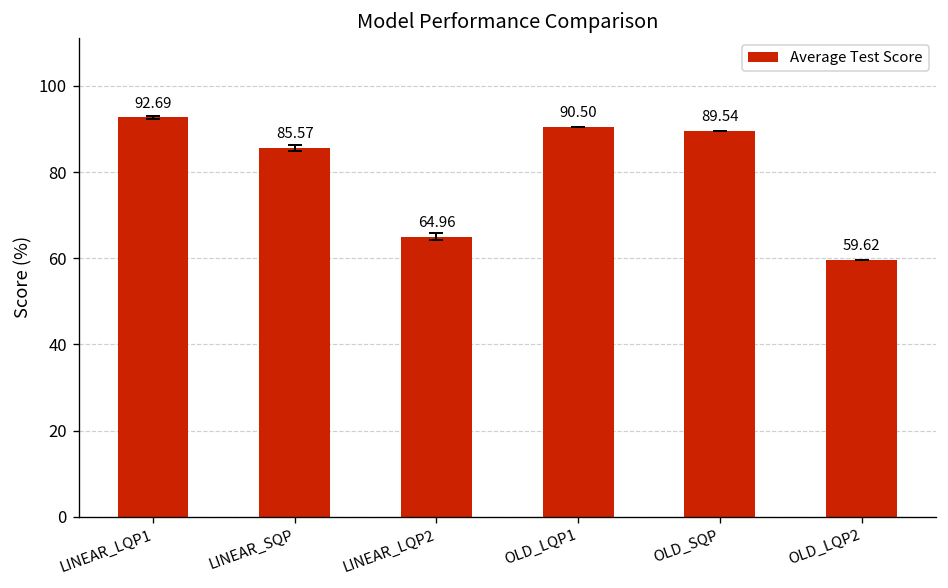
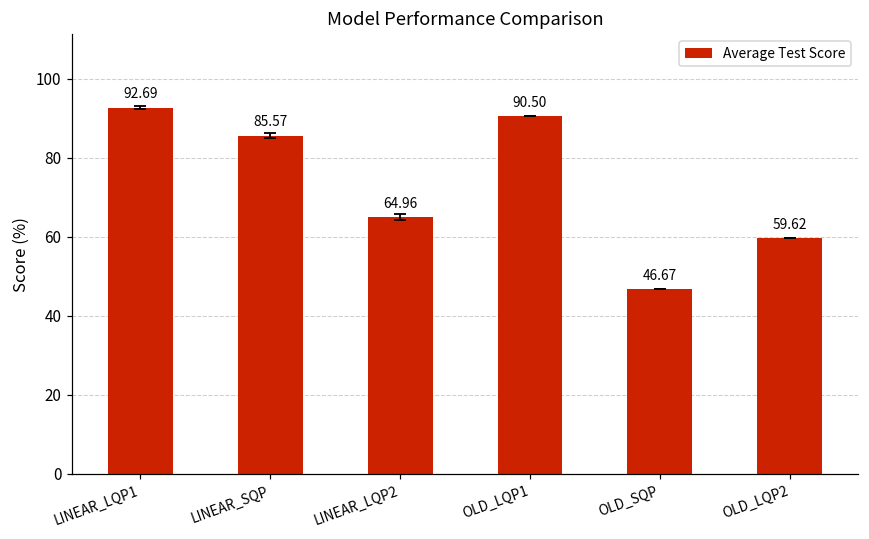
Average Test Score, OLD_SQP: 89.54 -> 46.67
